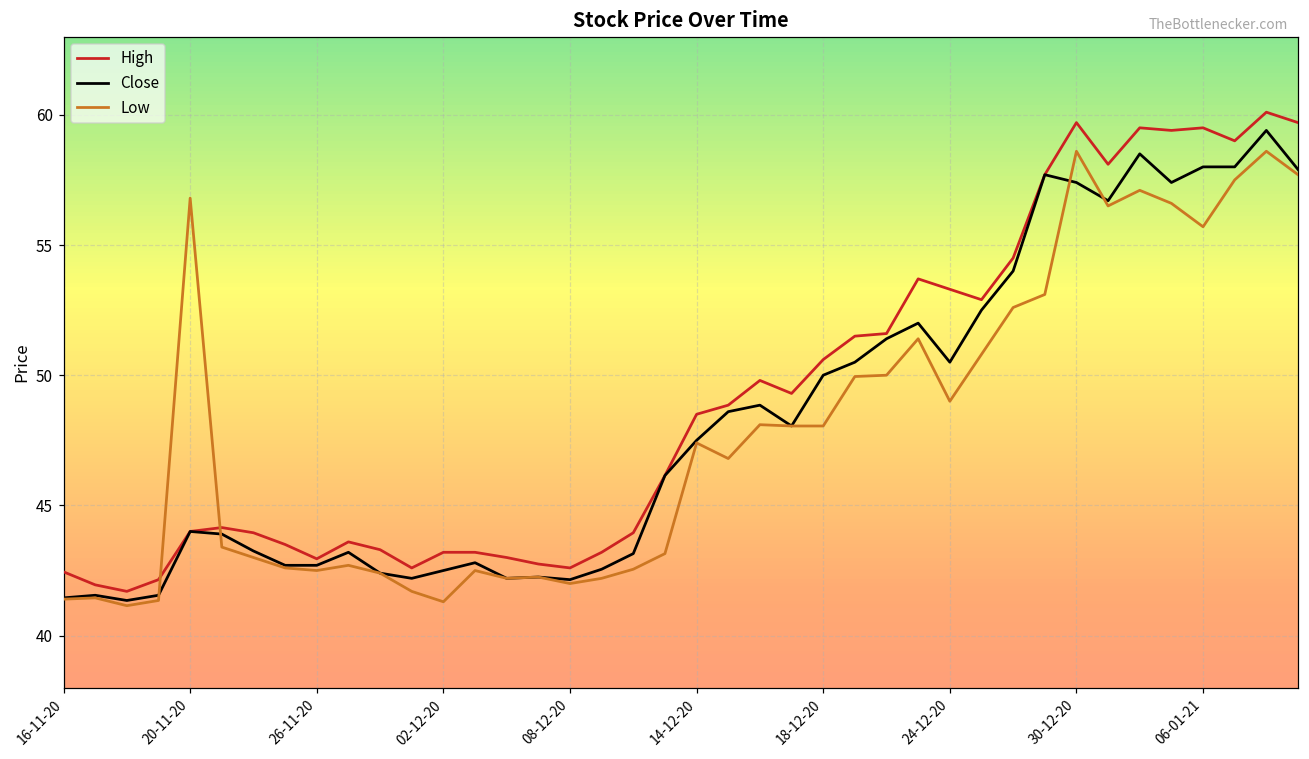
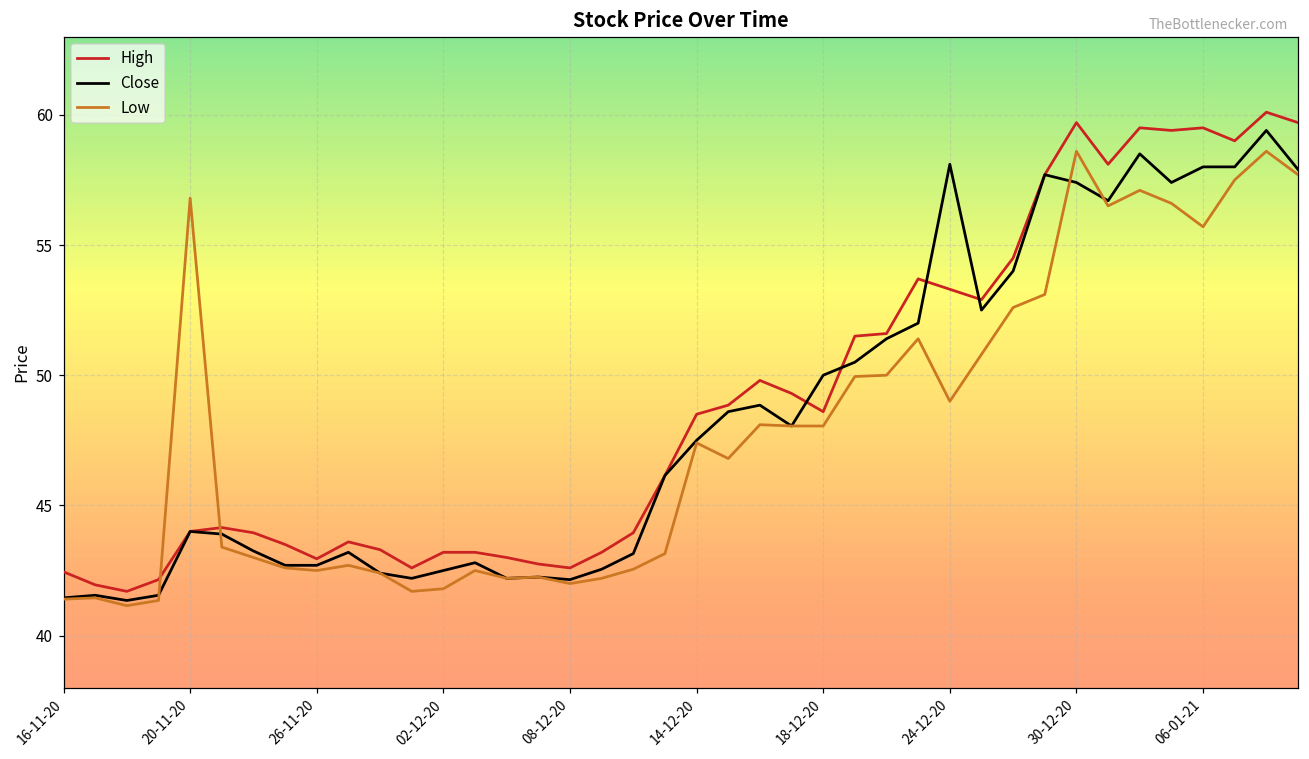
Low, 02-12-20: 41.3 -> 41.8
High, 18-12-20: 50.6 -> 48.6
Close, 24-12-20: 50.5 -> 58.1
